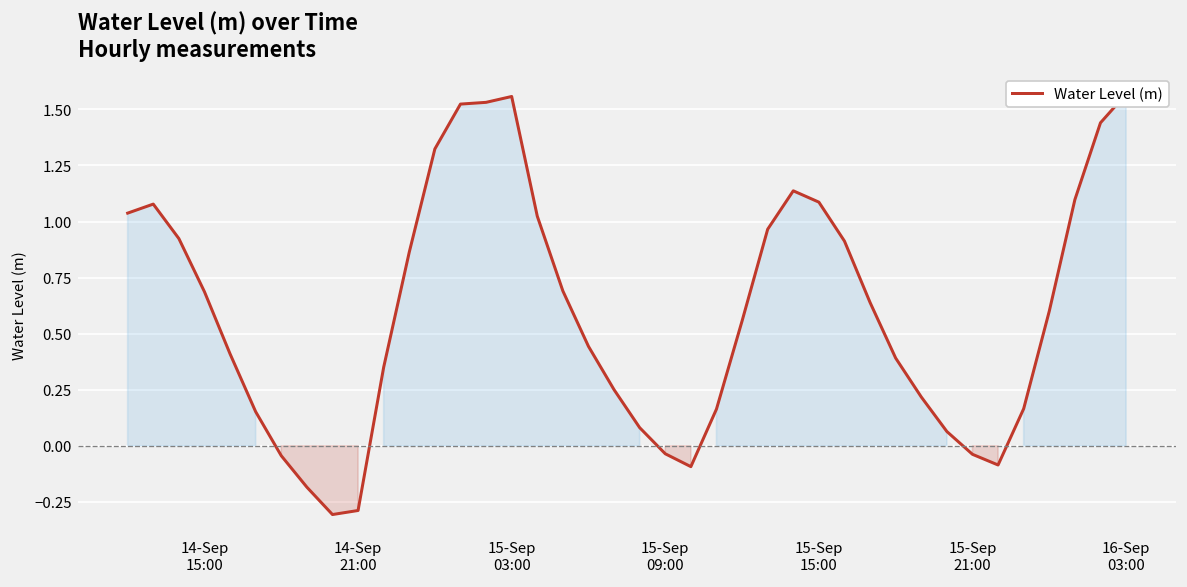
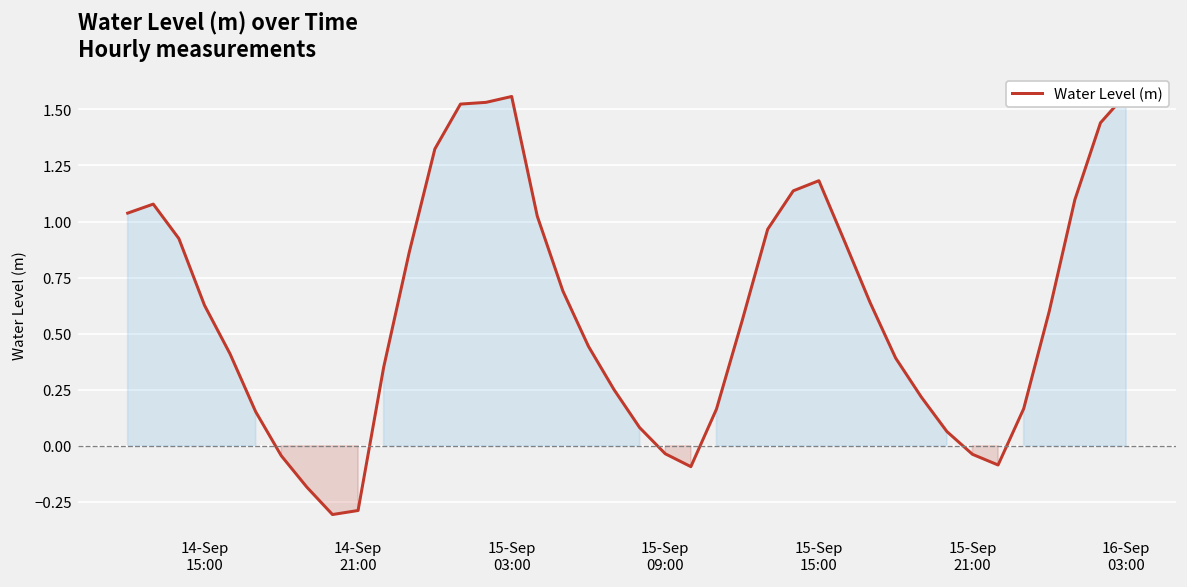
14-Sep 15:00: 0.69 -> 0.63
15-Sep 15:00: 1.09 -> 1.18
